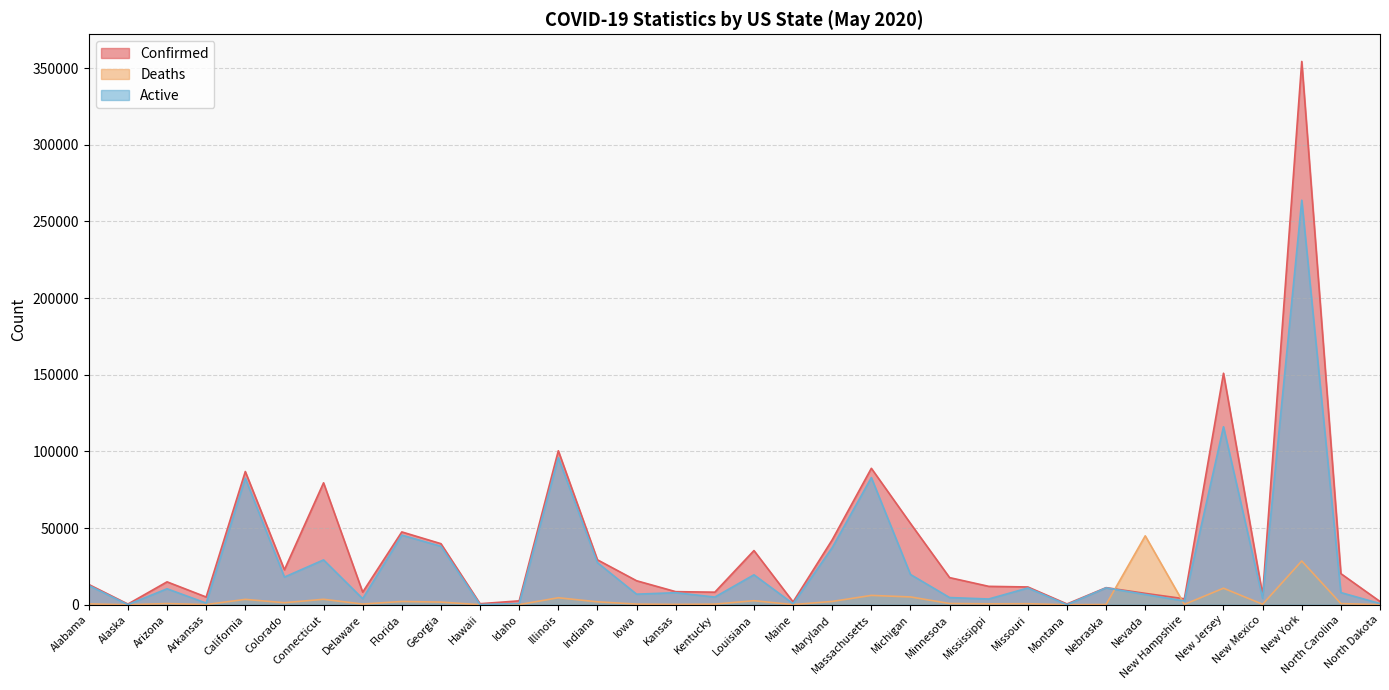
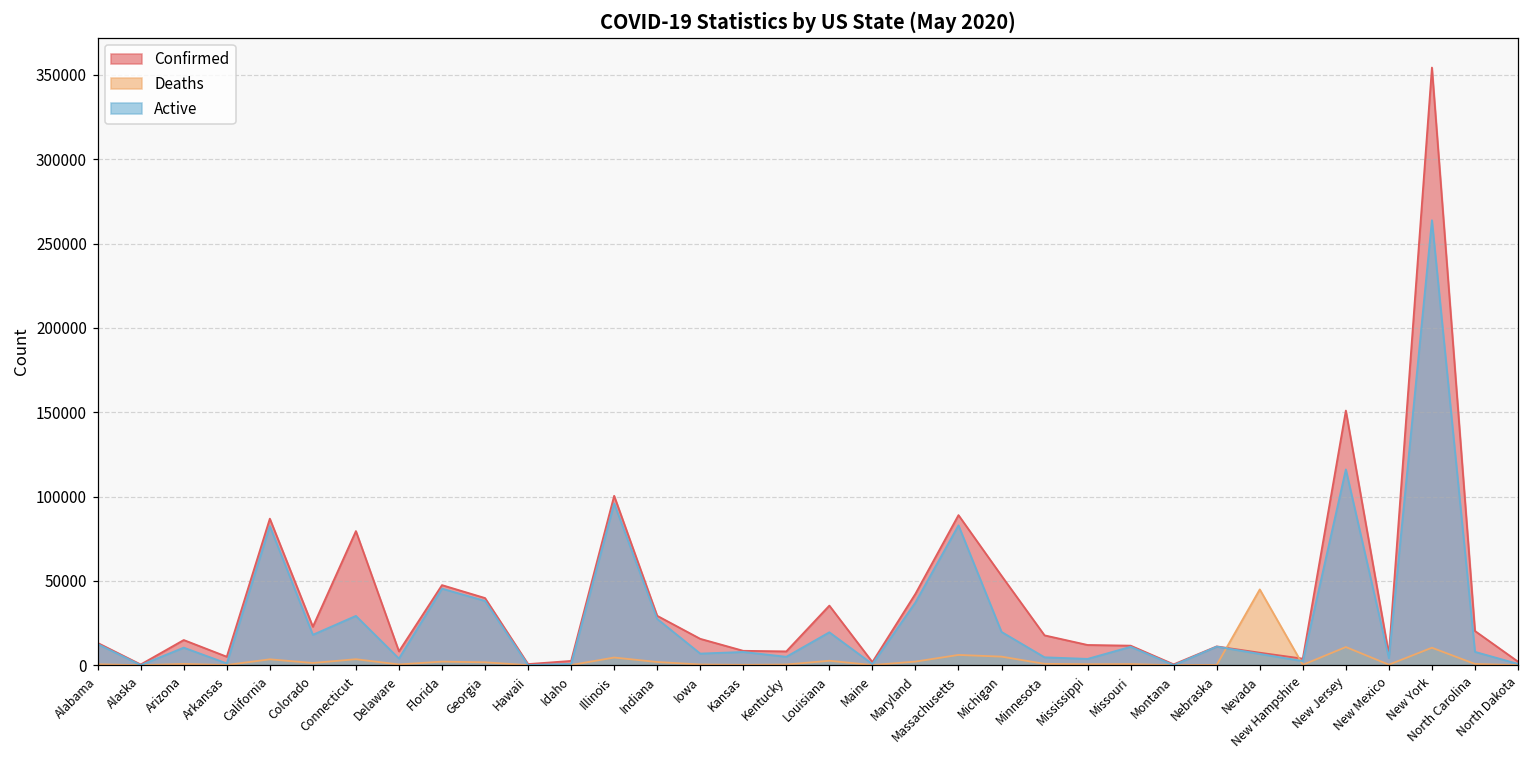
Deaths, New York: 29000 -> 10000
